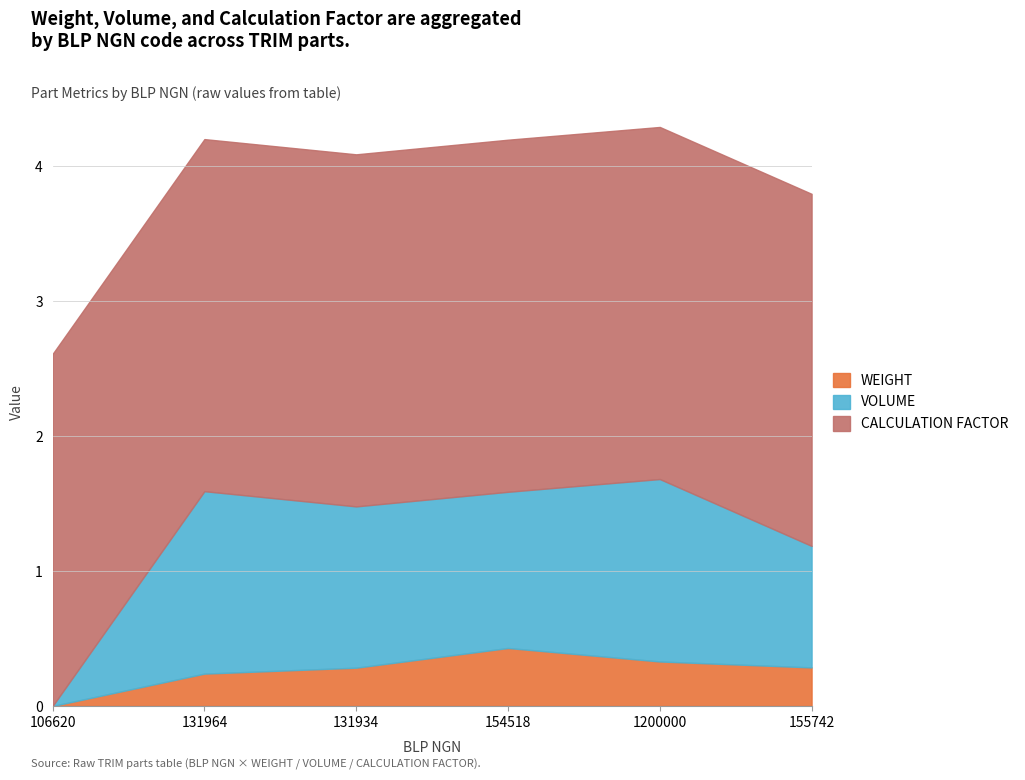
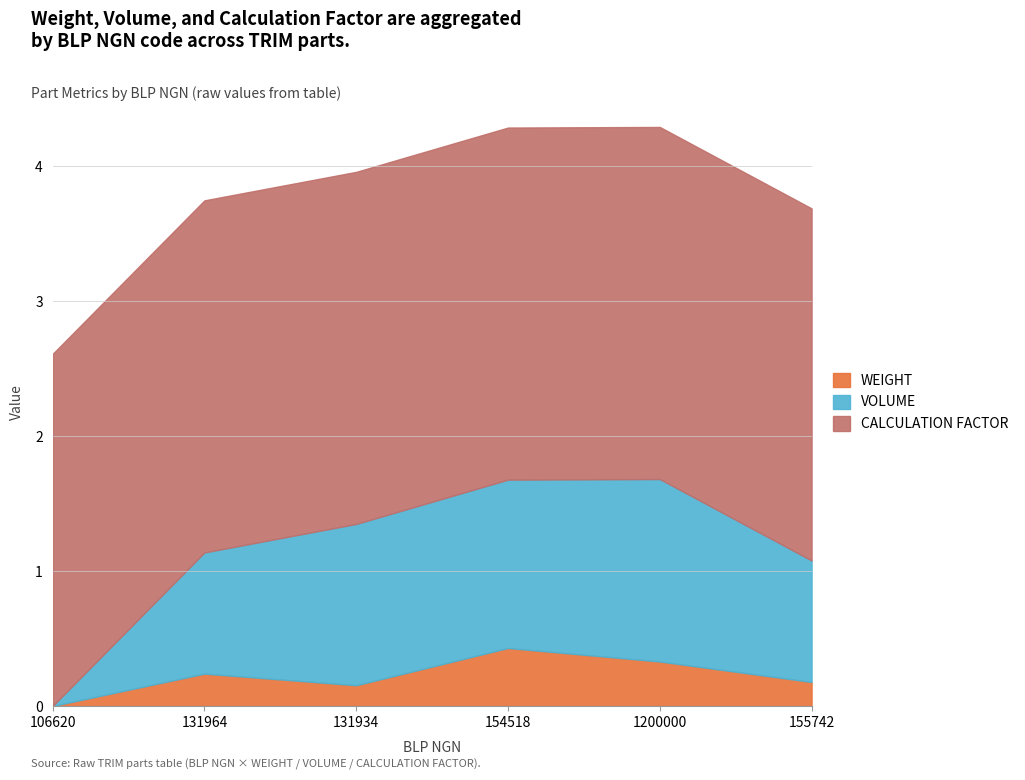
VOLUME, 131964: 1.35 -> 0.90
WEIGHT, 131934: 0.28 -> 0.15
VOLUME, 154518: 1.16 -> 1.25
WEIGHT, 155742: 0.29 -> 0.18
